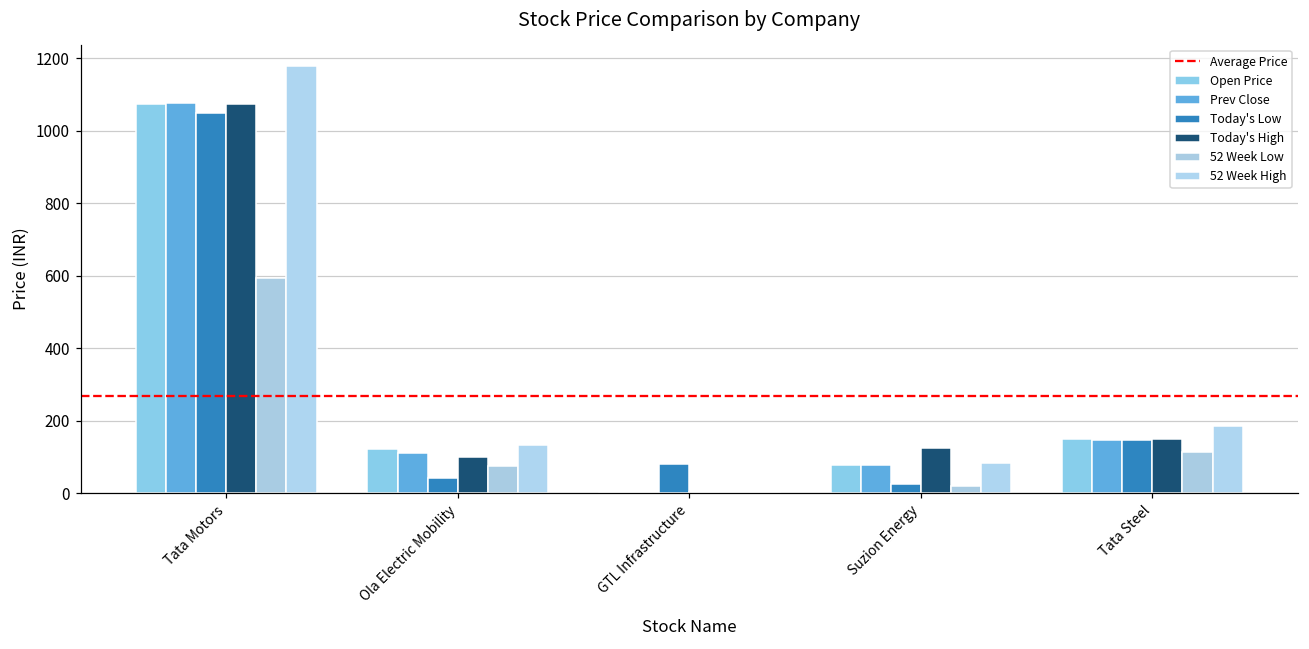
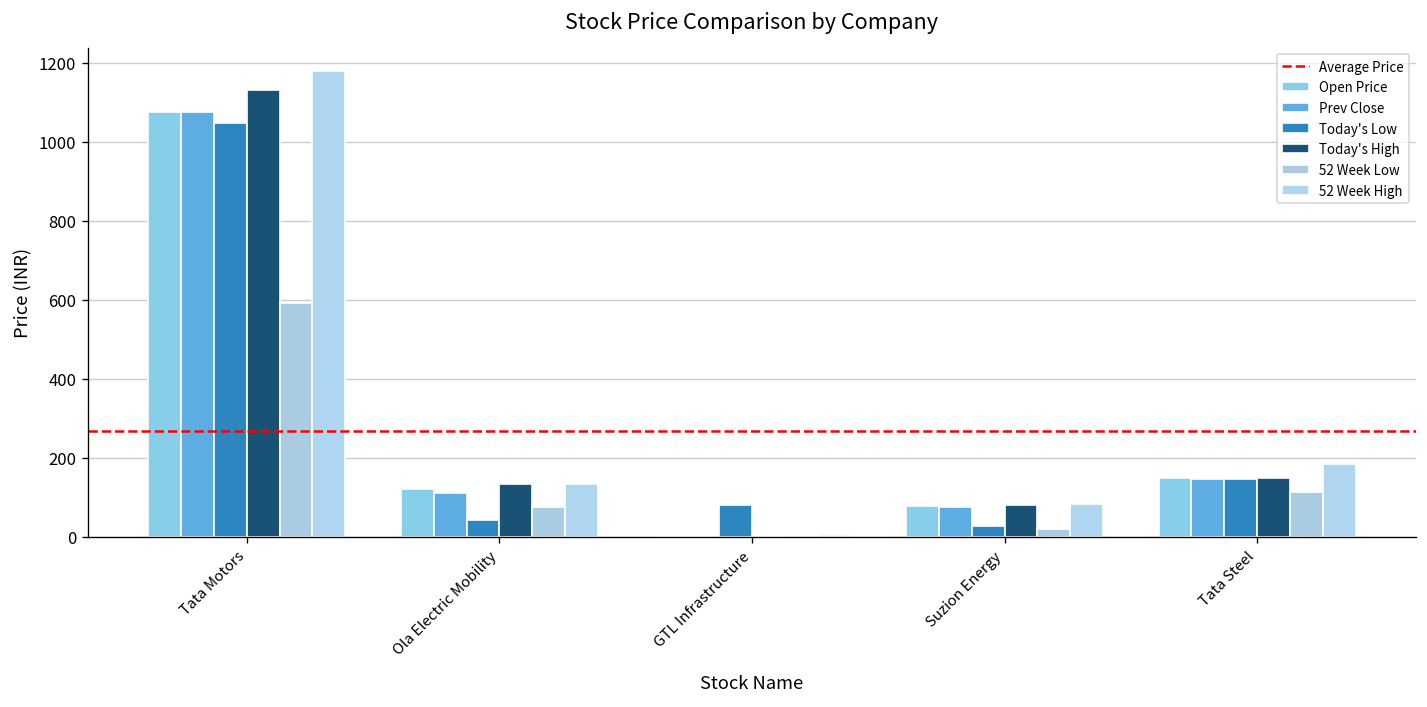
Today's High, Tata Motors: 1080 -> 1130
Today's High, Ola Electric Mobility: 100 -> 130
Today's High, Suzion Energy: 130 -> 80
